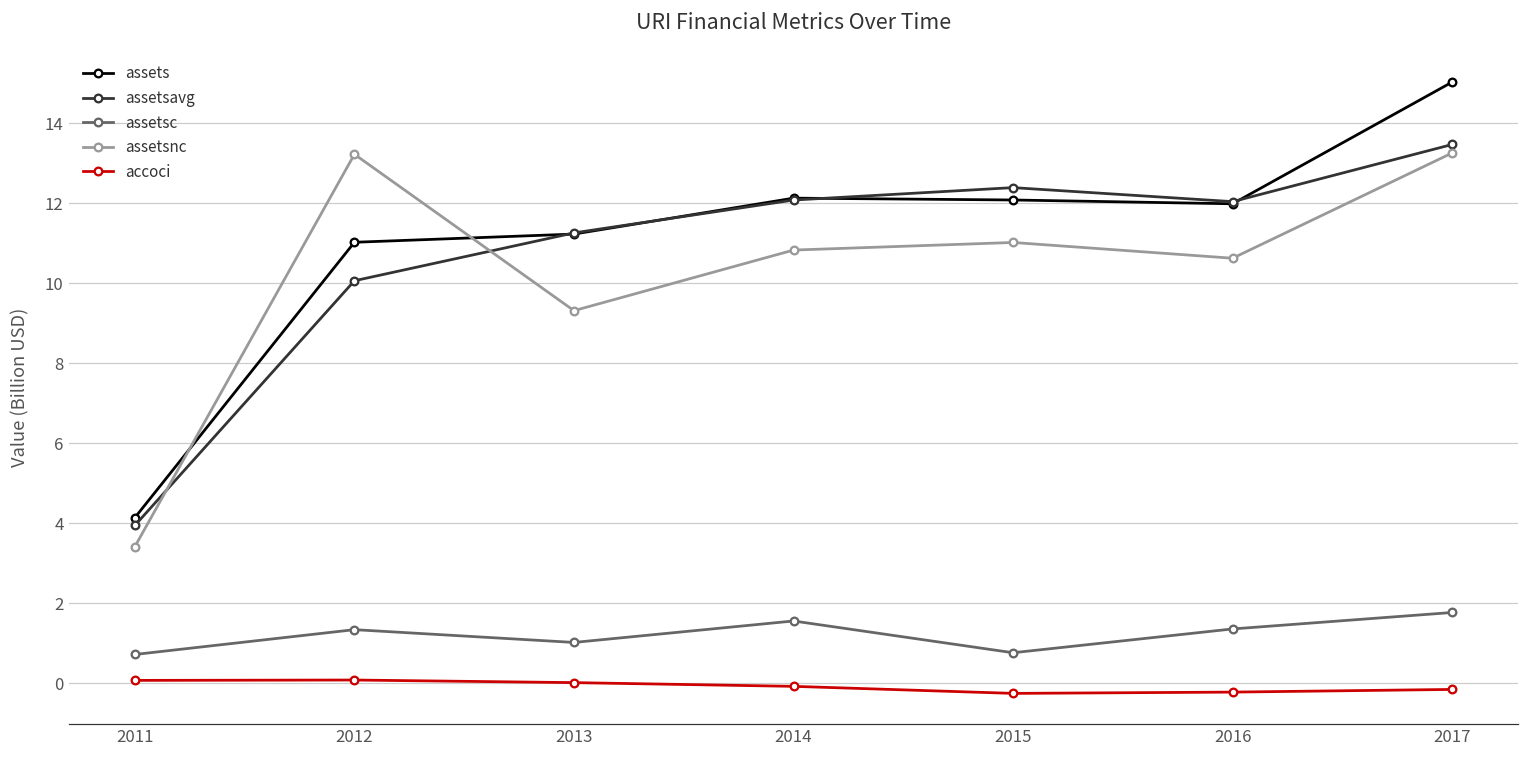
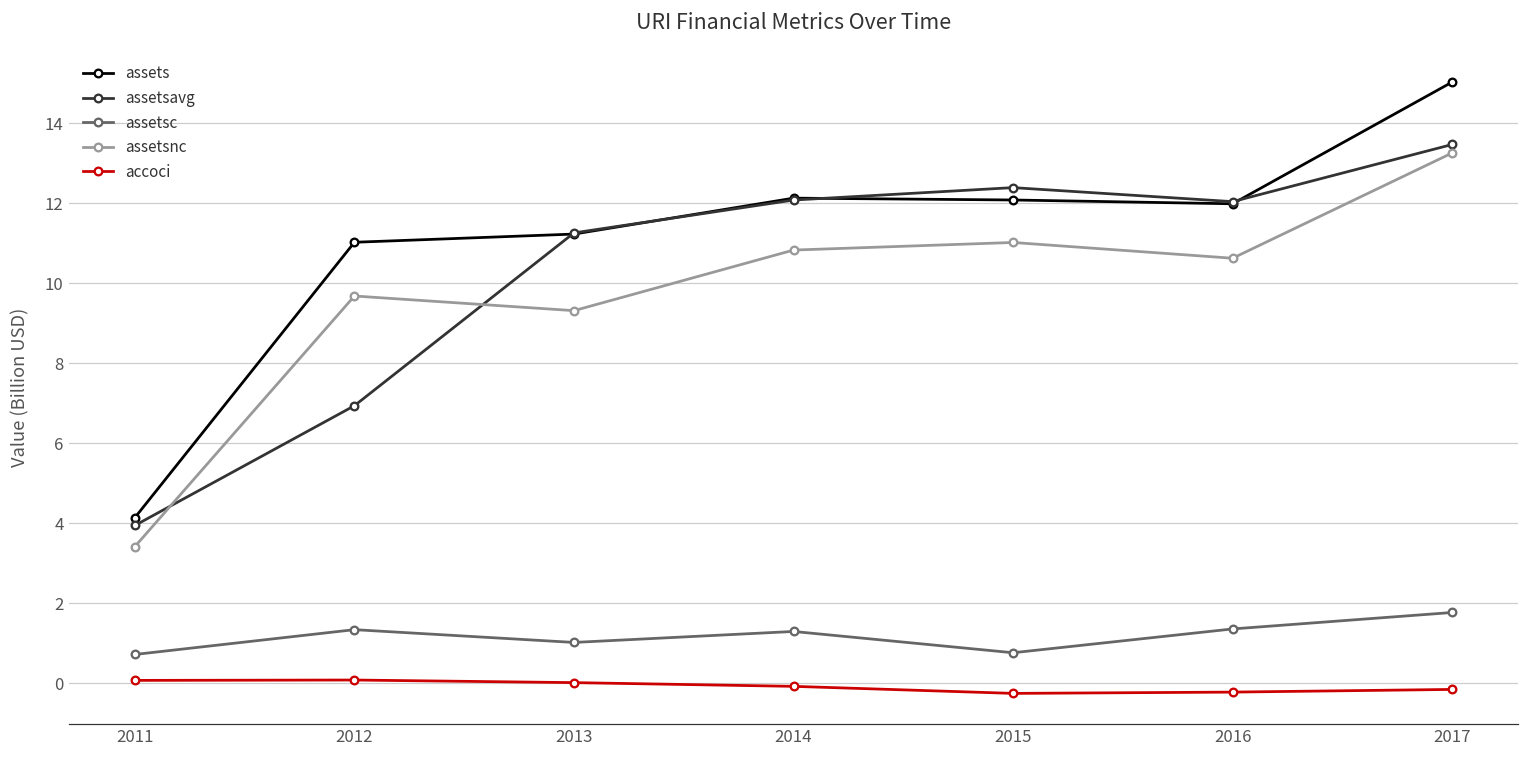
assetsavg, 2012: 10.1 -> 6.9
assetsnc, 2012: 13.2 -> 9.7
assetsc, 2014: 1.6 -> 1.3
